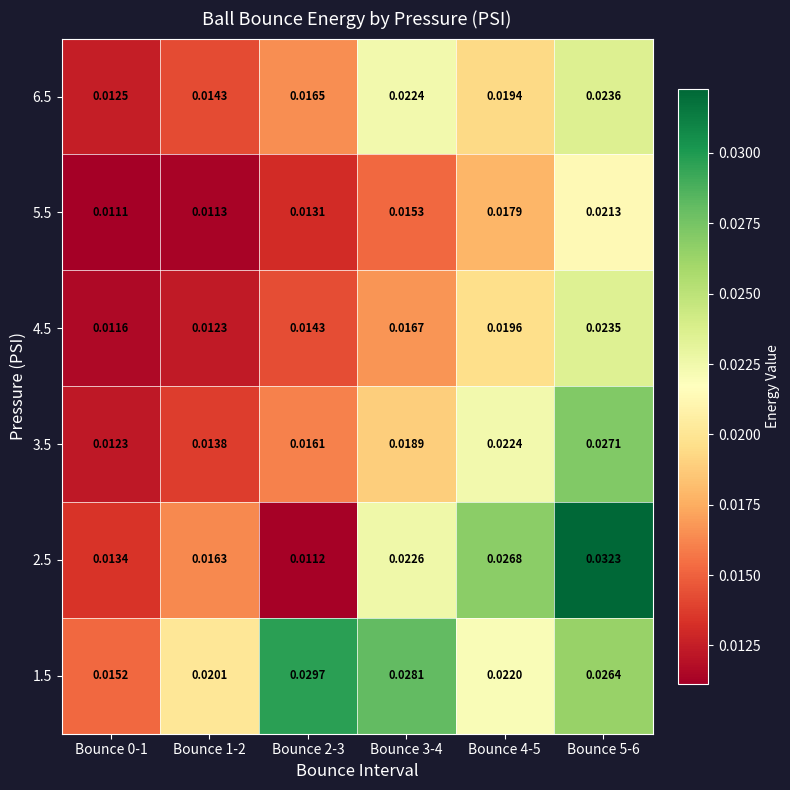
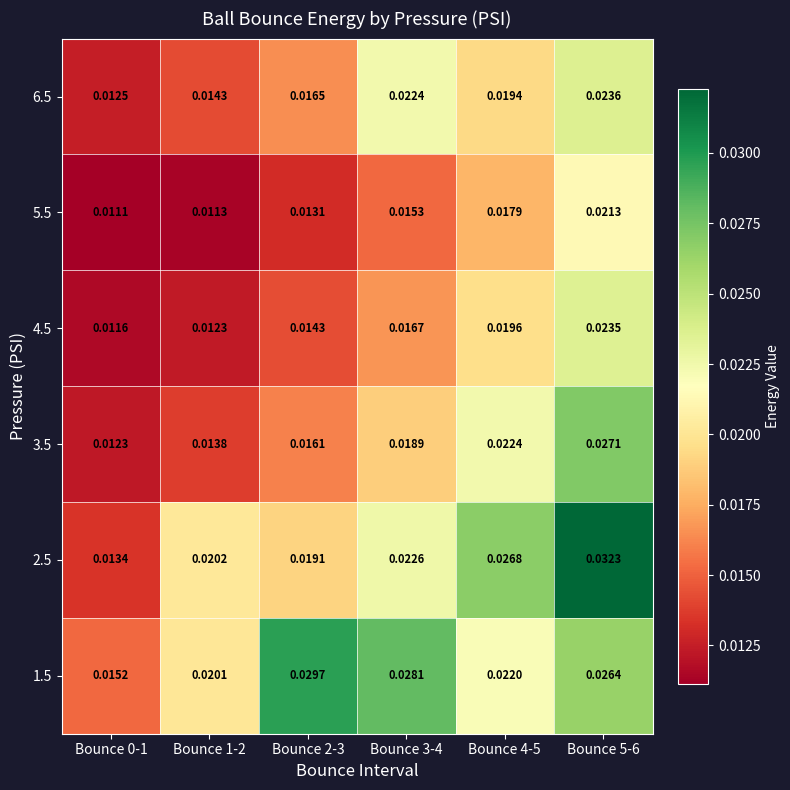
2.5, Bounce 1-2: 0.0163 -> 0.0202
2.5, Bounce 2-3: 0.0112 -> 0.0191
